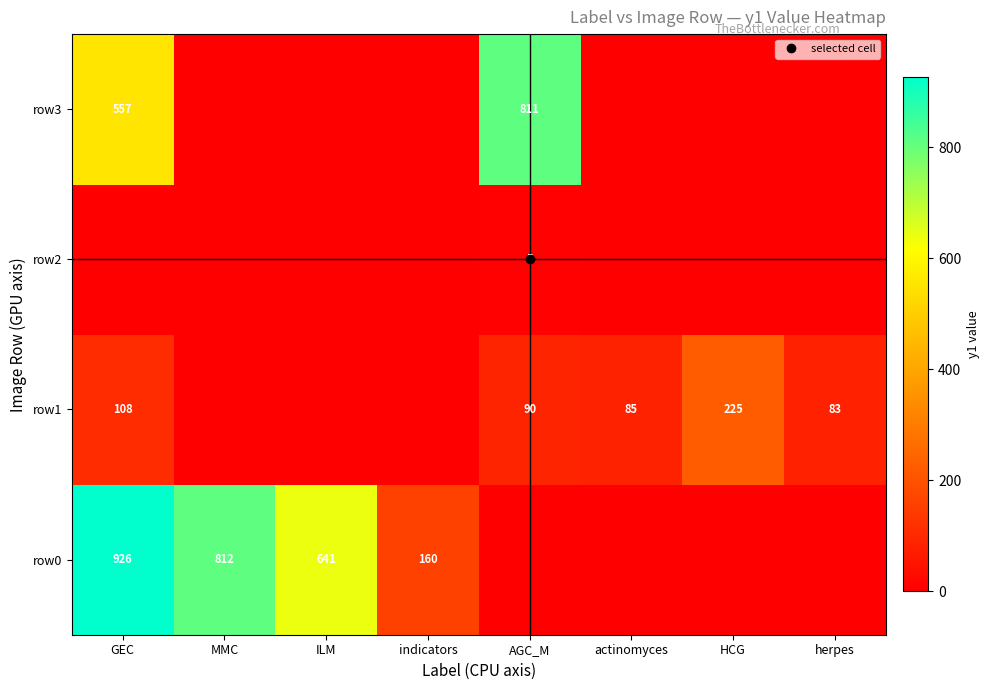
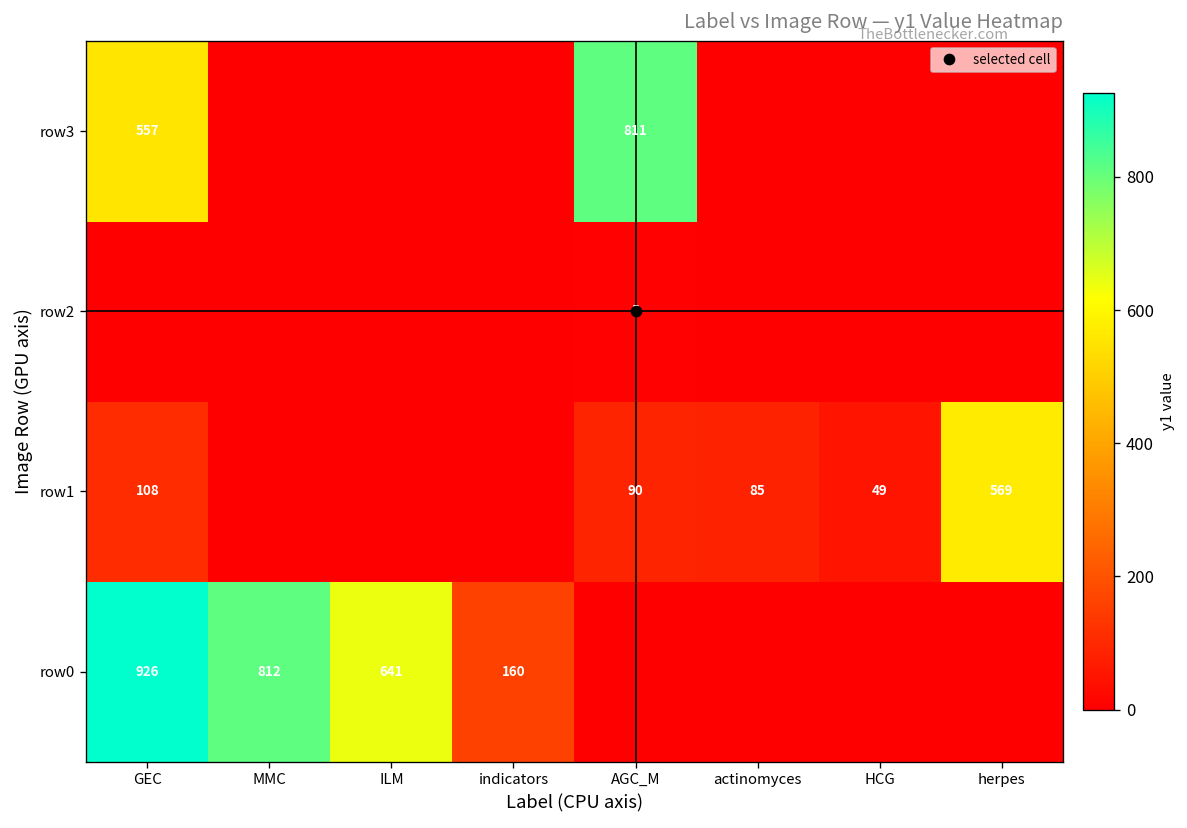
row1, HCG: 225 -> 49
row1, herpes: 83 -> 569
